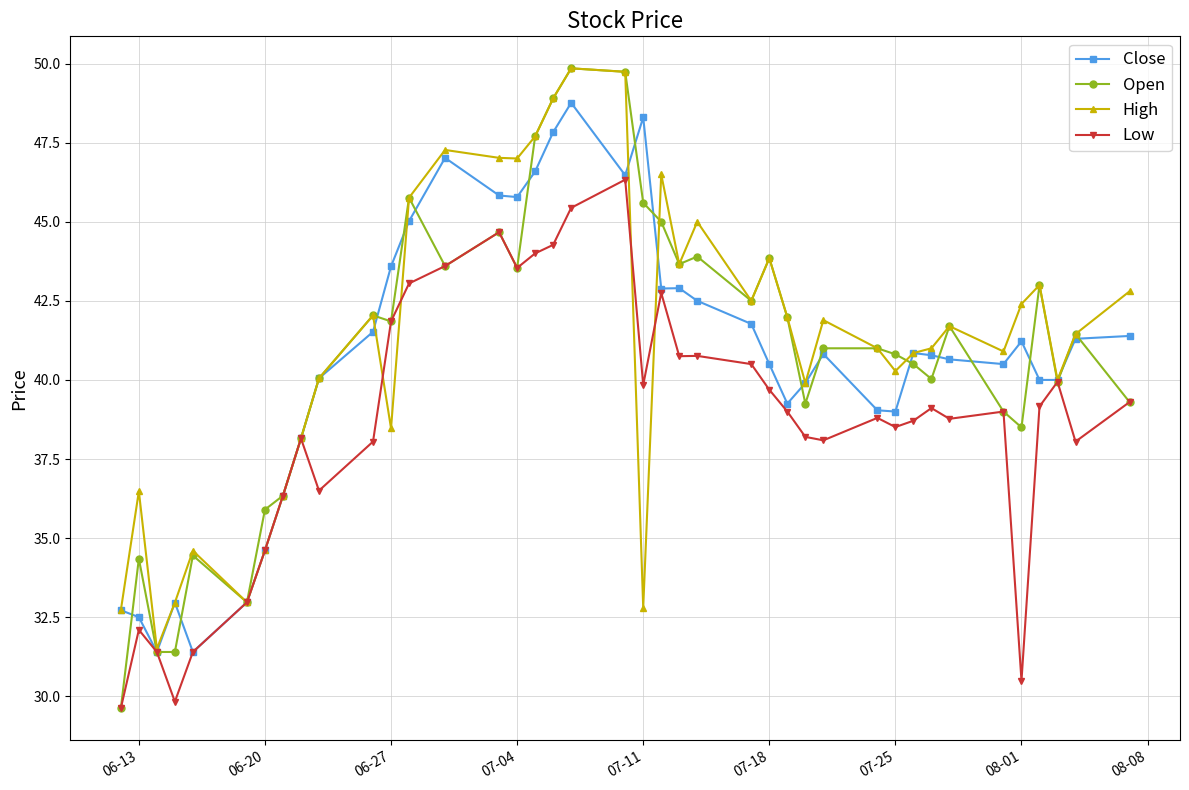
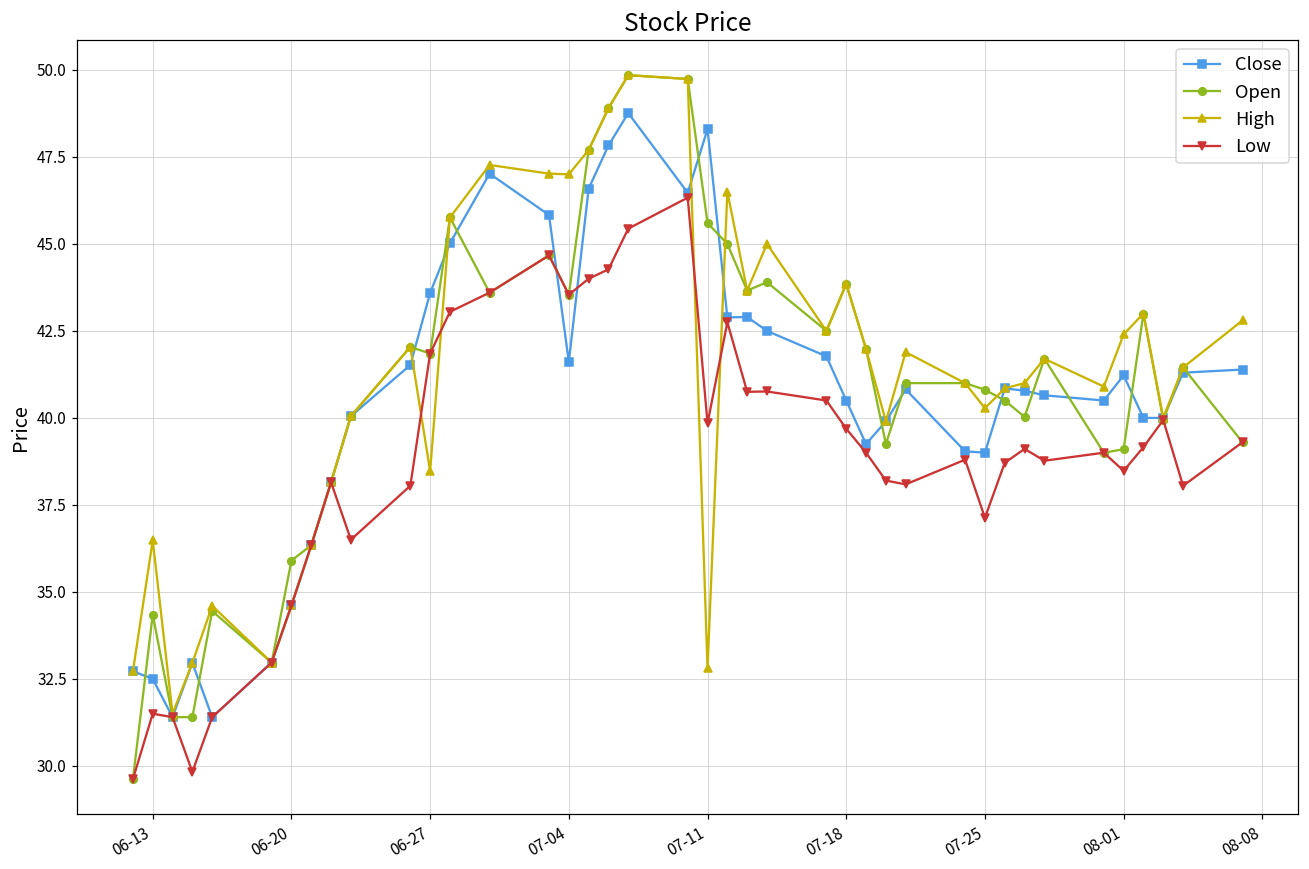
Low, 06-13: 32.1 -> 31.5
Close, 07-04: 45.8 -> 41.6
Low, 07-25: 38.5 -> 37.1
Open, 08-01: 38.5 -> 39.1
Low, 08-01: 30.5 -> 38.5
